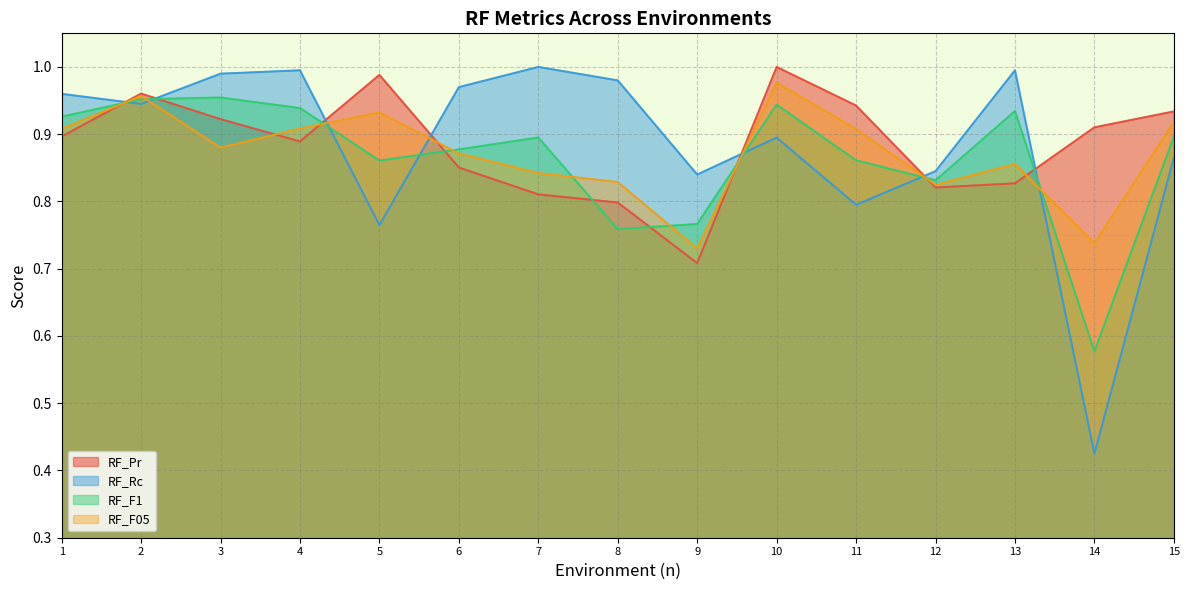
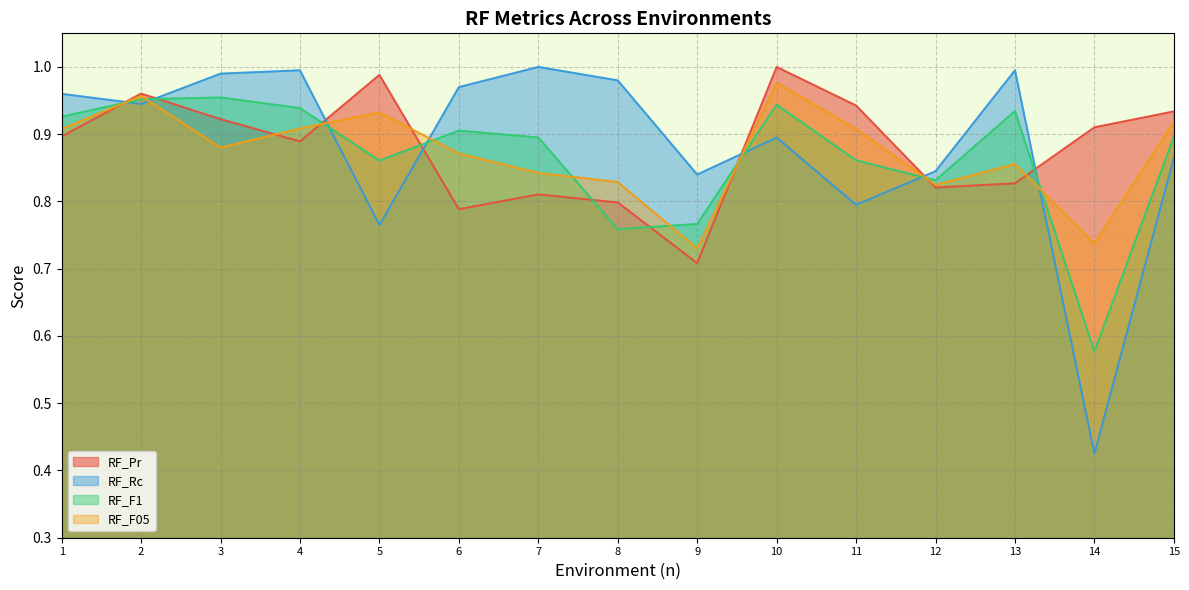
RF_Pr, 6: 0.85 -> 0.79
RF_F1, 6: 0.88 -> 0.91
